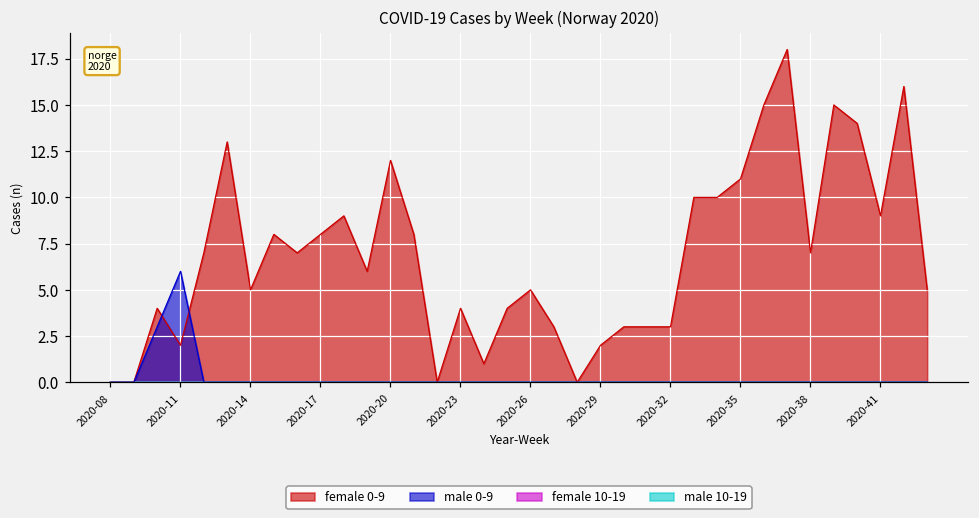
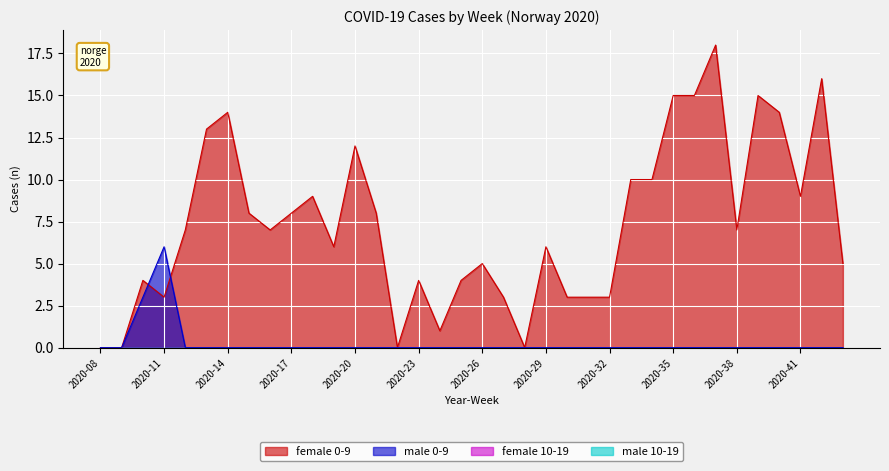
female 0-9, 2020-11: 2 -> 3
female 0-9, 2020-14: 5 -> 14
female 0-9, 2020-29: 2 -> 6
female 0-9, 2020-35: 11 -> 15
